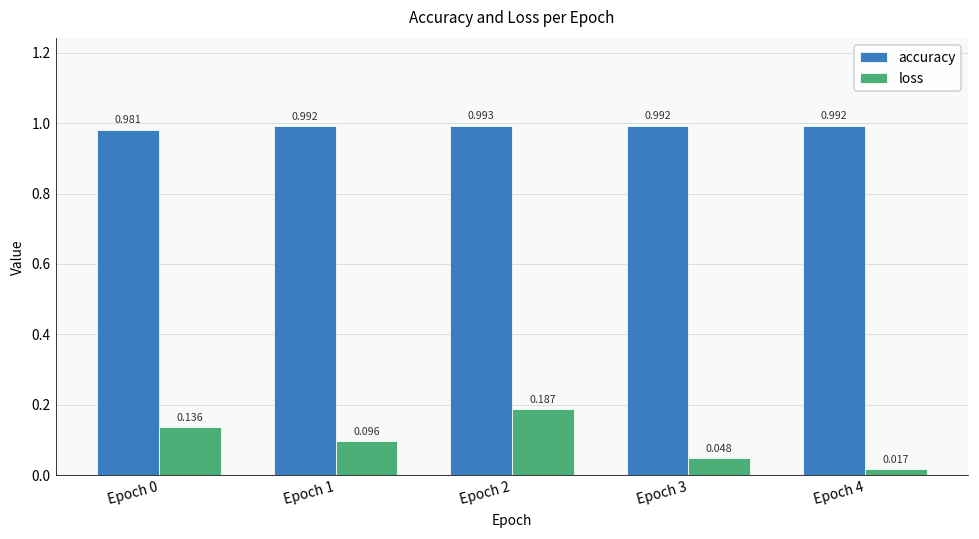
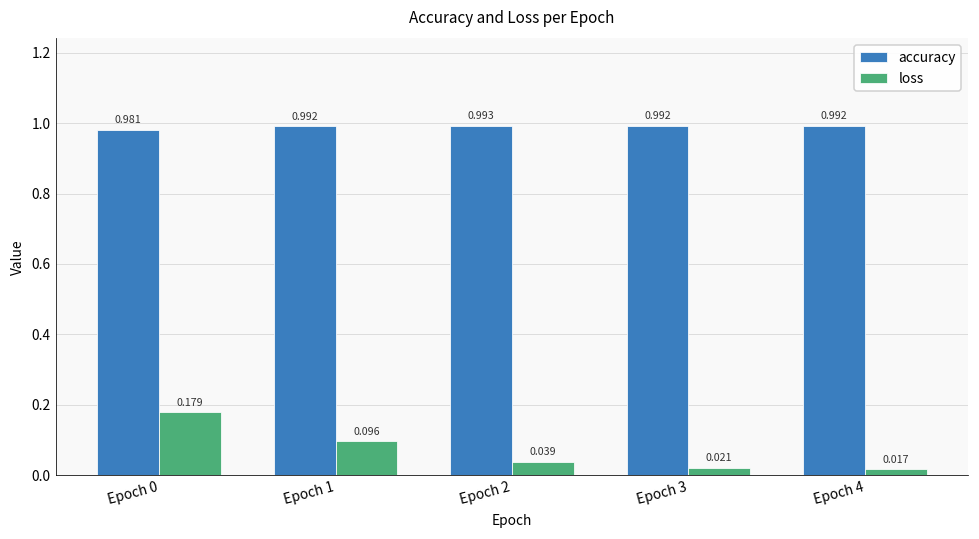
loss, Epoch 0: 0.136 -> 0.179
loss, Epoch 2: 0.187 -> 0.039
loss, Epoch 3: 0.048 -> 0.021
